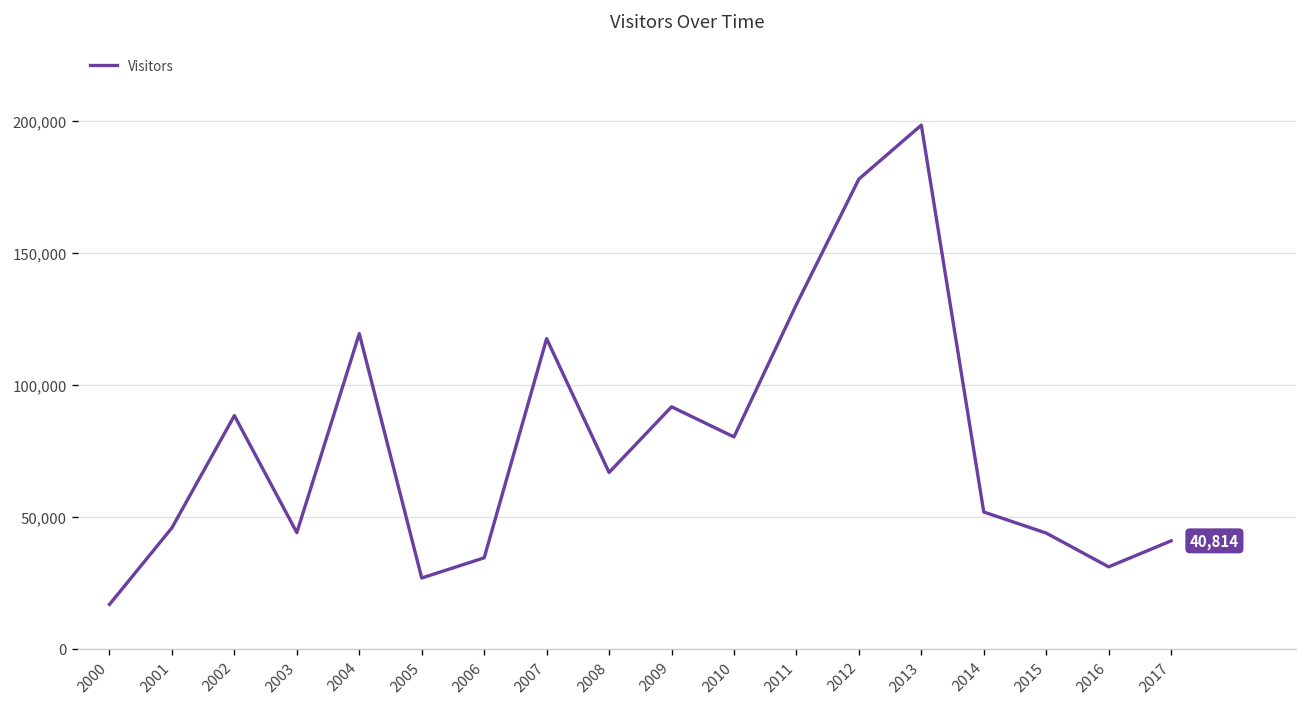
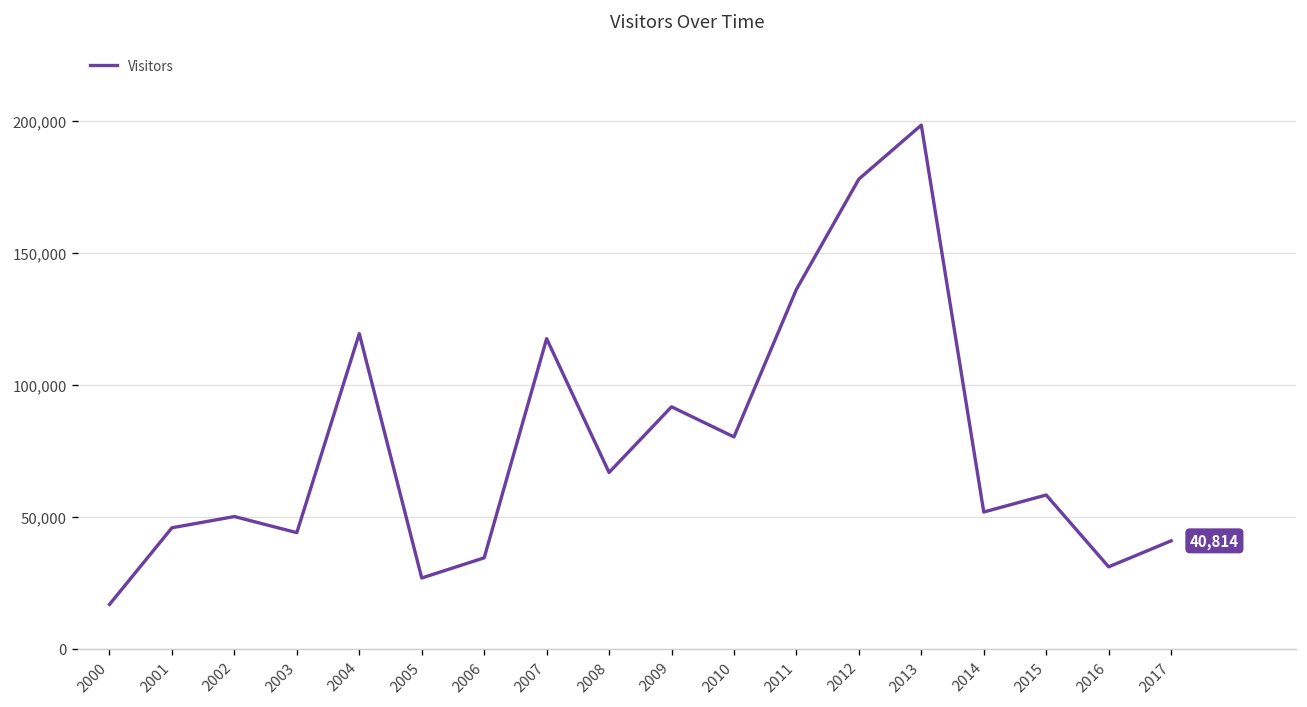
2002: 88,000 -> 50,000
2011: 130,000 -> 136,000
2015: 44,000 -> 58,000
